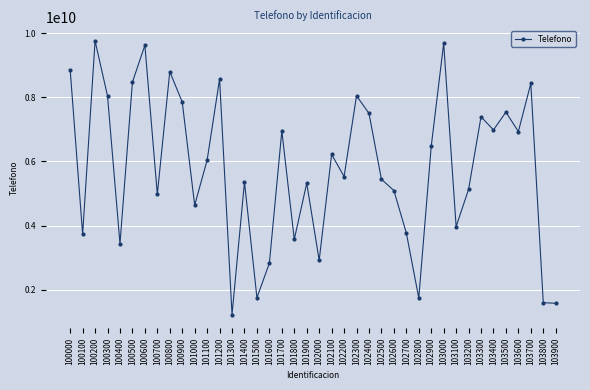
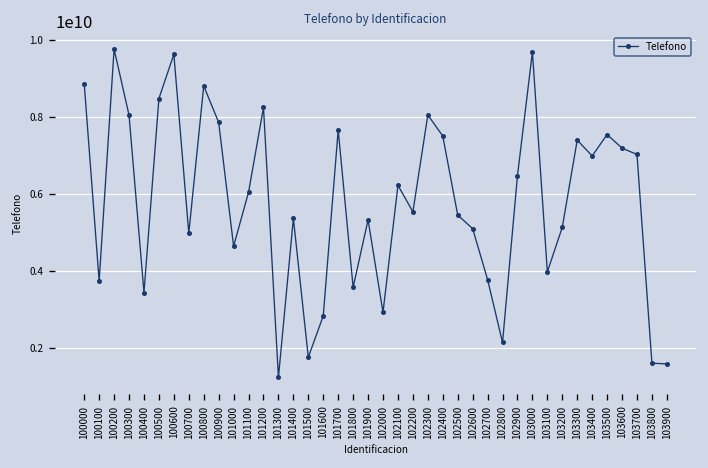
101200: 8600000000 -> 8200000000
101700: 7000000000 -> 7700000000
102800: 1700000000 -> 2100000000
103600: 6900000000 -> 7200000000
103700: 8400000000 -> 7000000000
